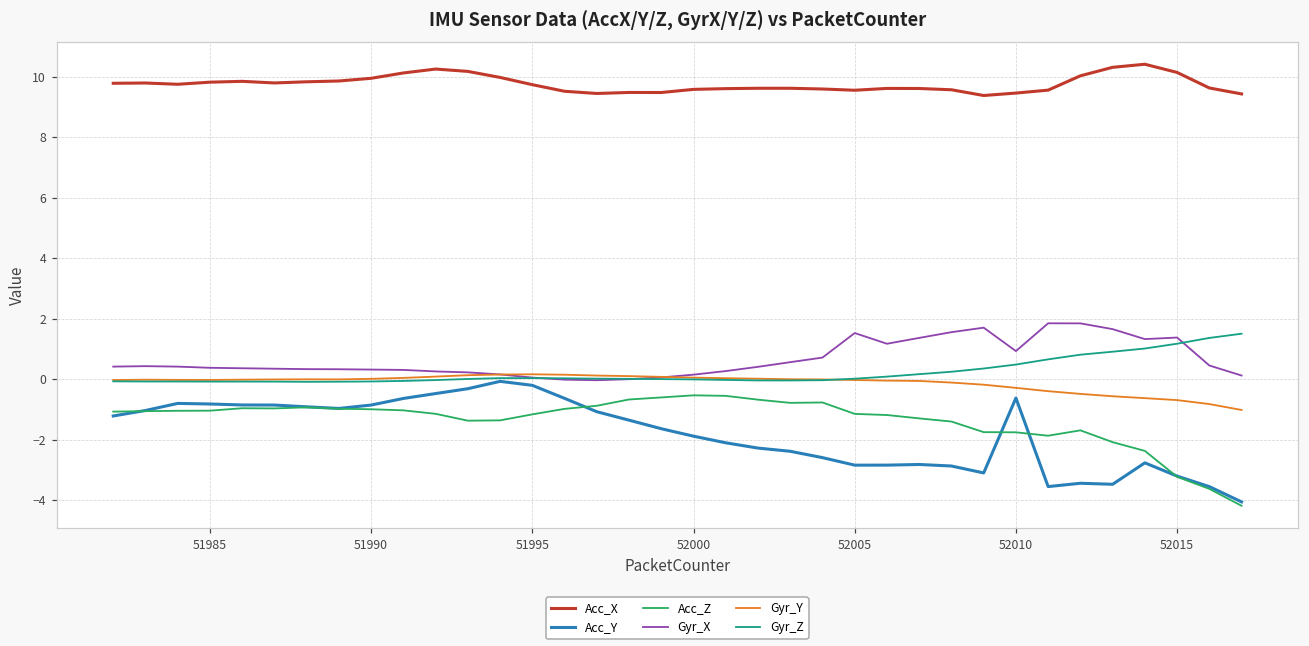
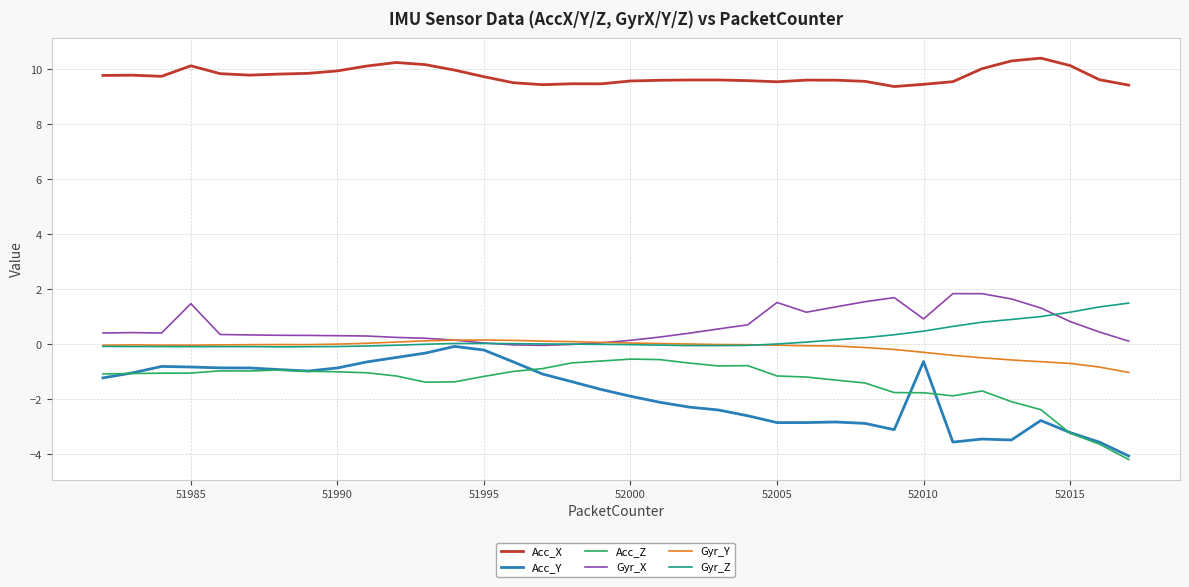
Acc_X, 51985: 9.8 -> 10.1
Gyr_X, 51985: 0.4 -> 1.5
Gyr_X, 52015: 1.4 -> 0.8
